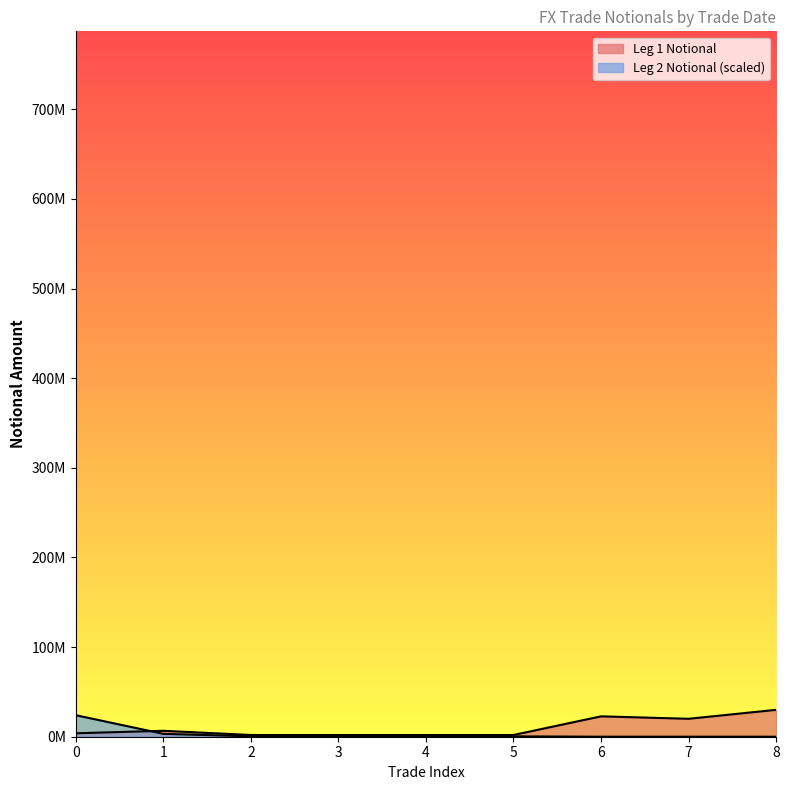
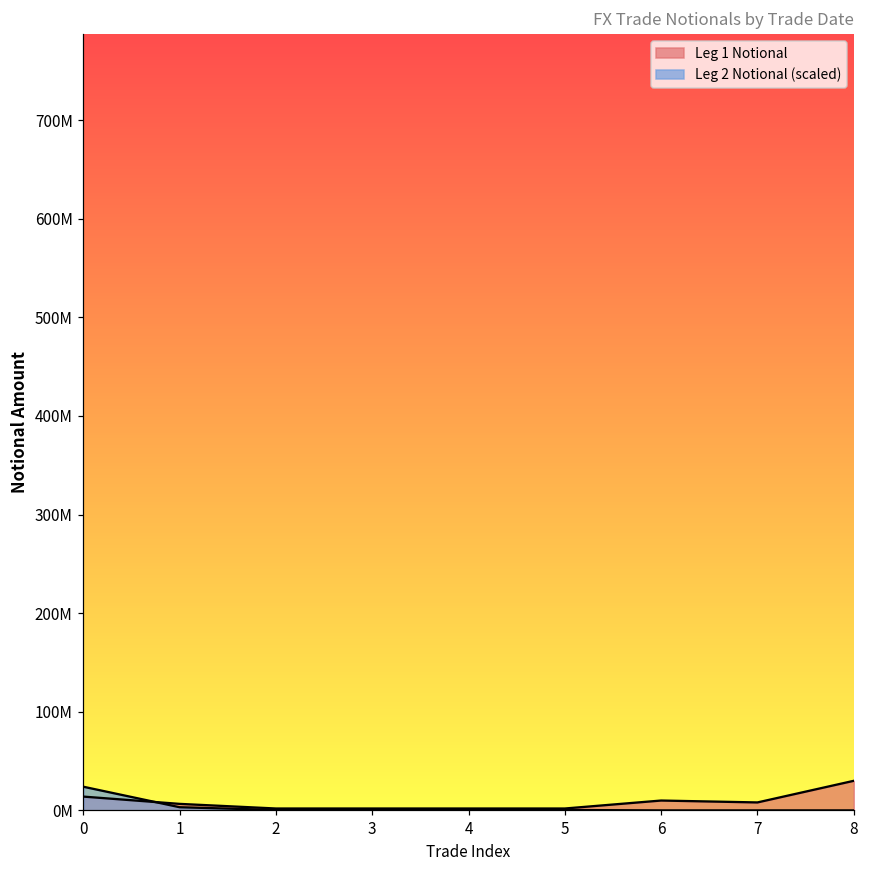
Leg 1 Notional, 0: 0 -> 10000000
Leg 1 Notional, 6: 20000000 -> 10000000
Leg 1 Notional, 7: 20000000 -> 10000000
